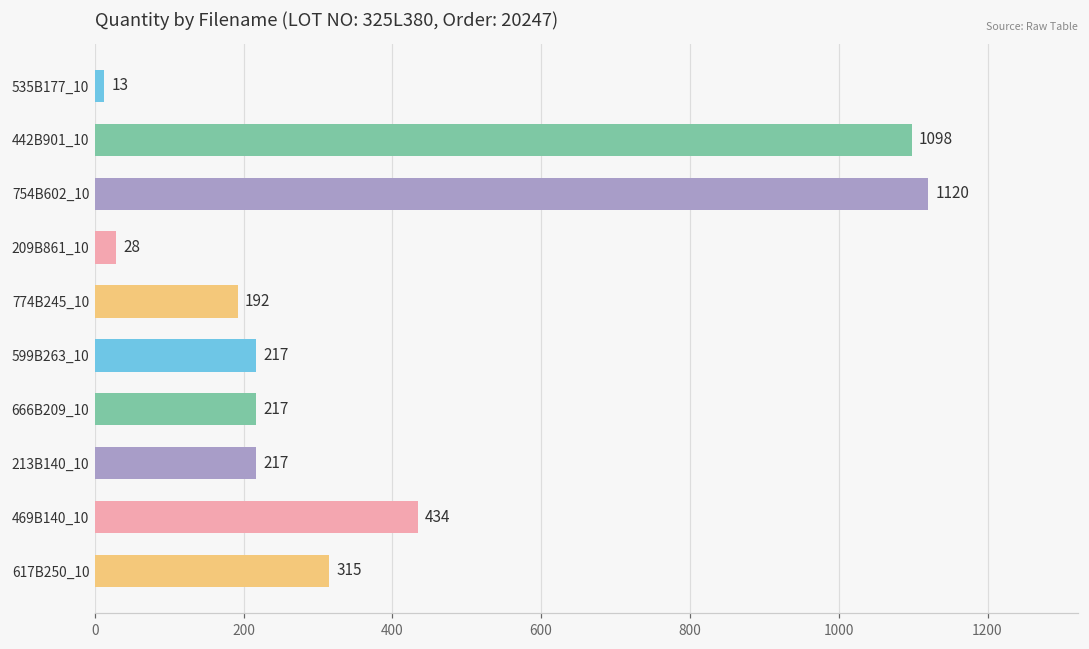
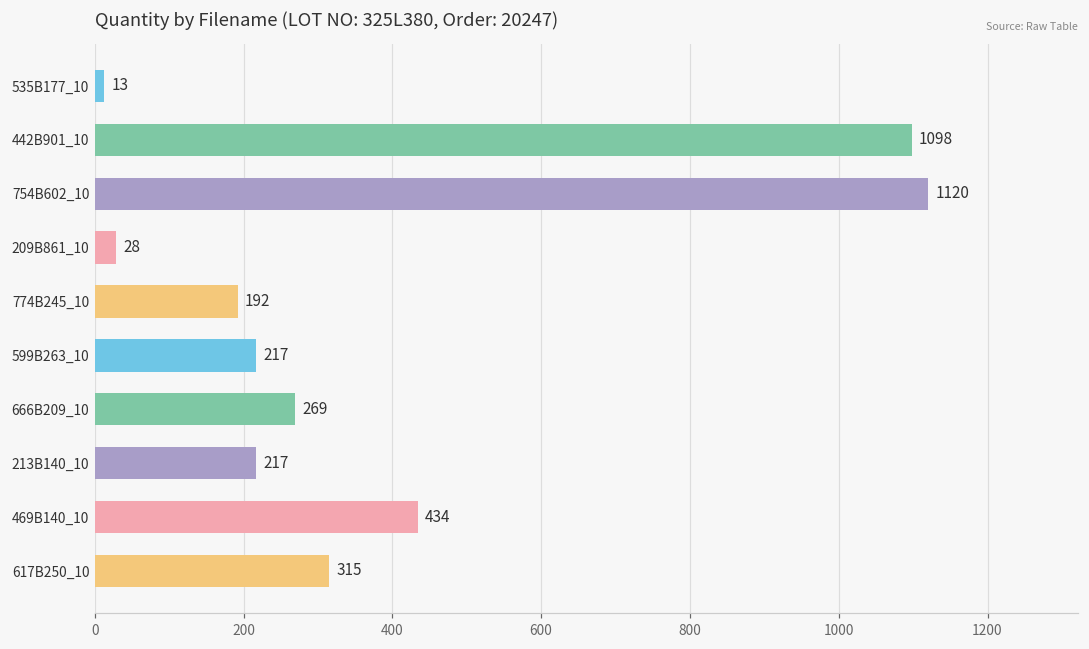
666B209_10: 217 -> 269
